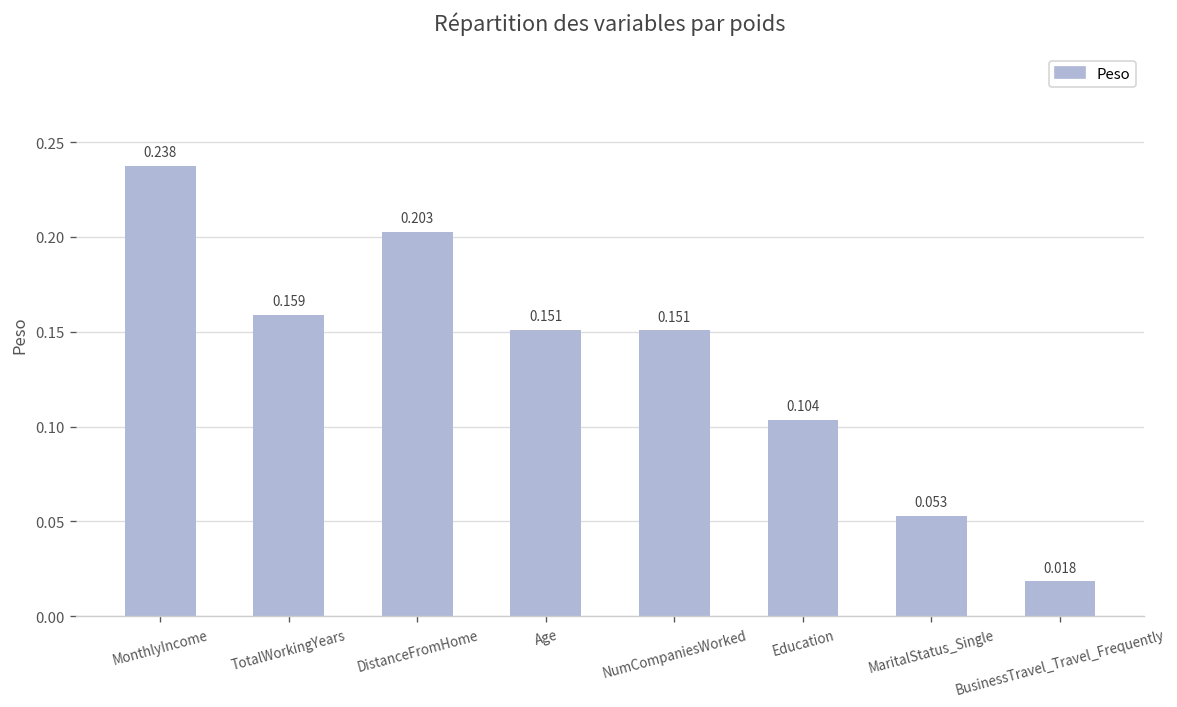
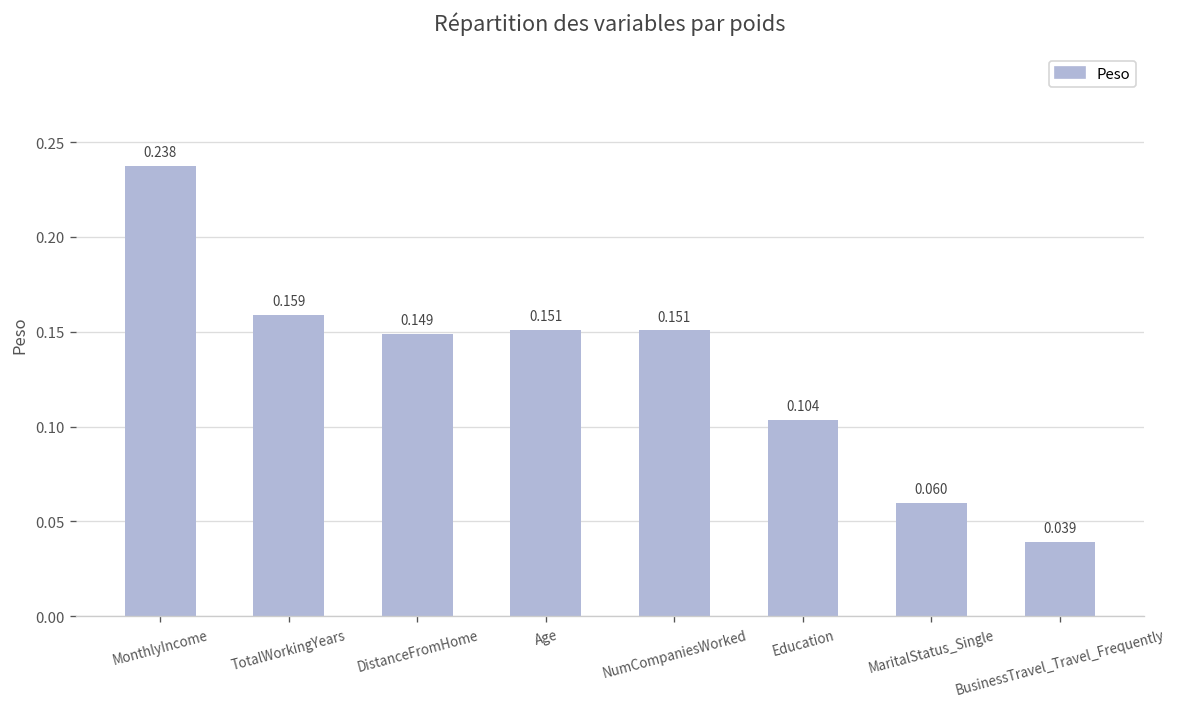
DistanceFromHome: 0.203 -> 0.149
MaritalStatus_Single: 0.053 -> 0.060
BusinessTravel_Travel_Frequently: 0.018 -> 0.039
